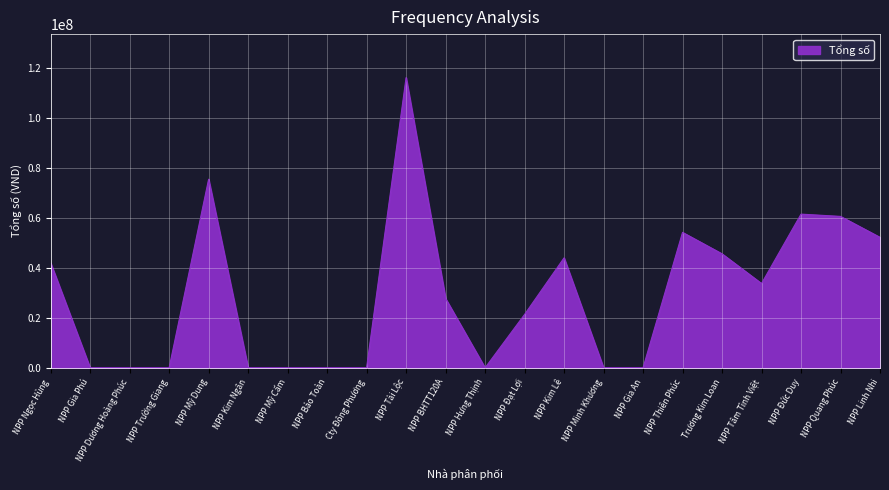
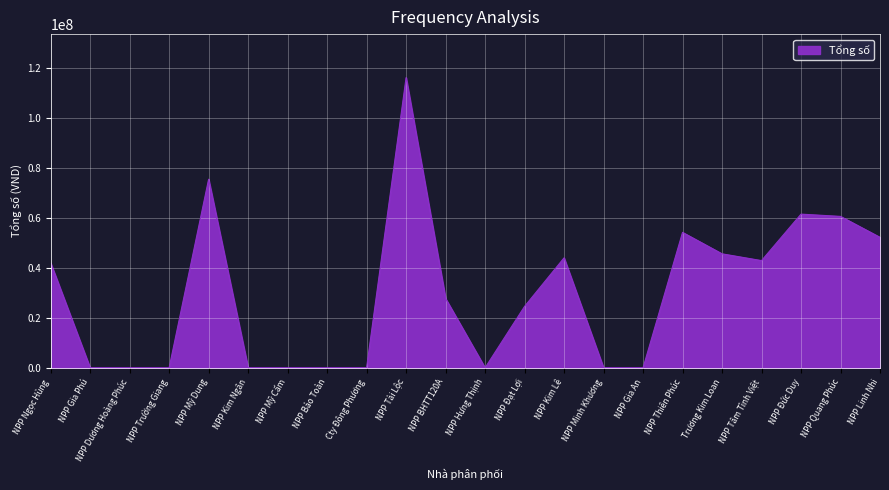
NPP Đạt Lợi: 21000000 -> 25000000
NPP Tâm Tình Việt: 34000000 -> 43000000
